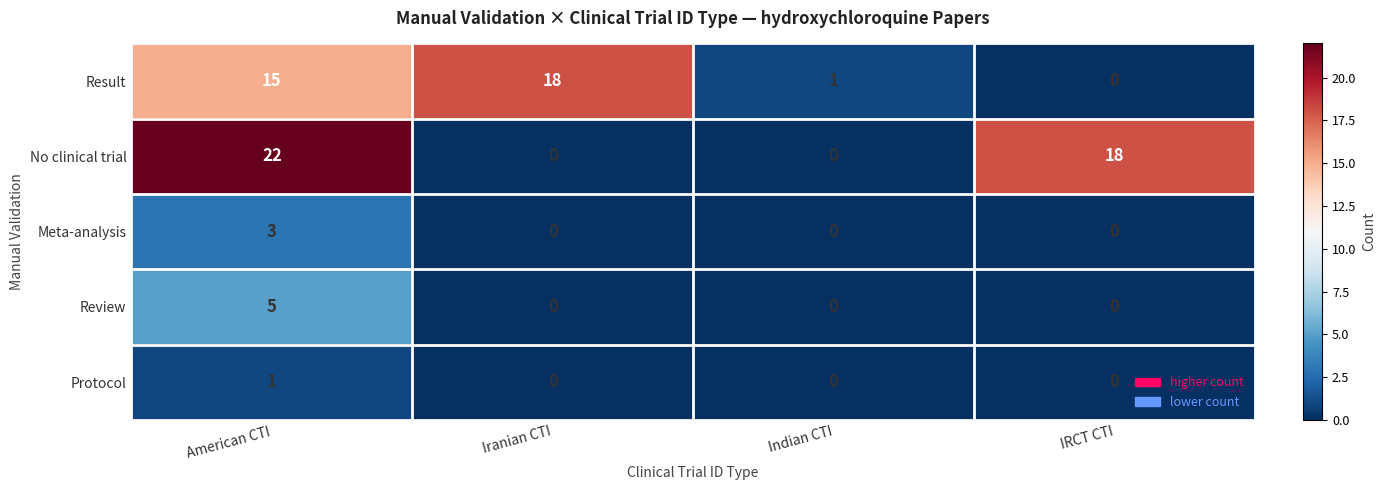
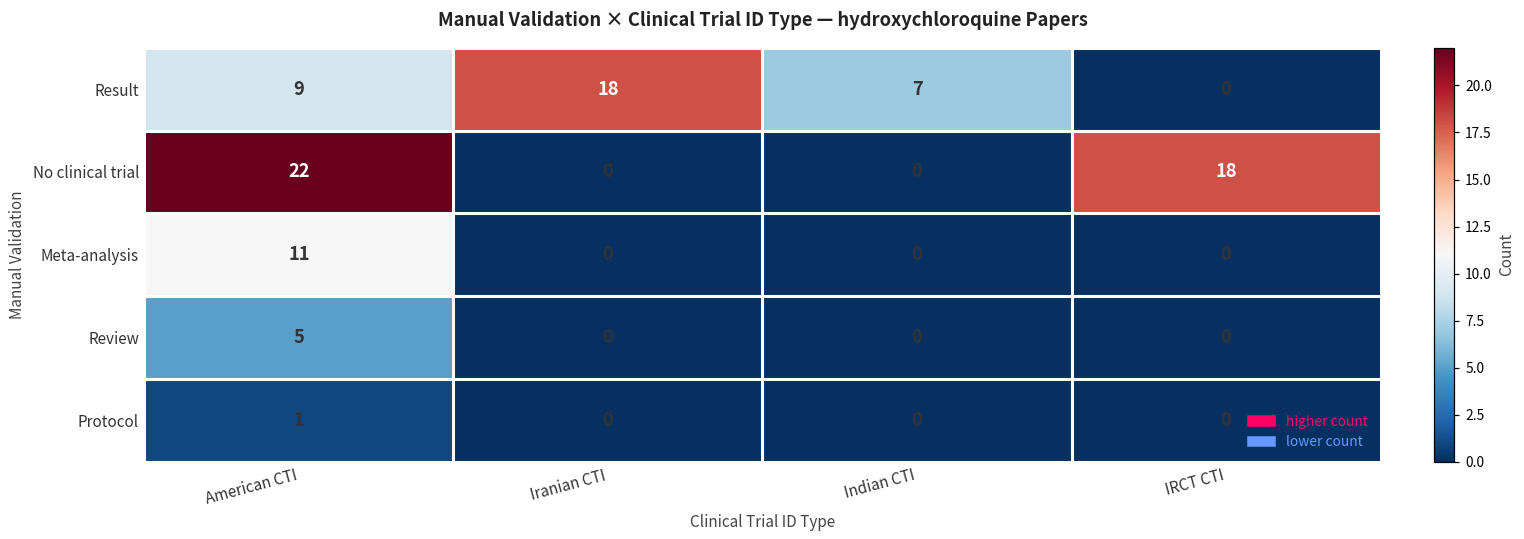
Result, American CTI: 15 -> 9
Result, Indian CTI: 1 -> 7
Meta-analysis, American CTI: 3 -> 11
